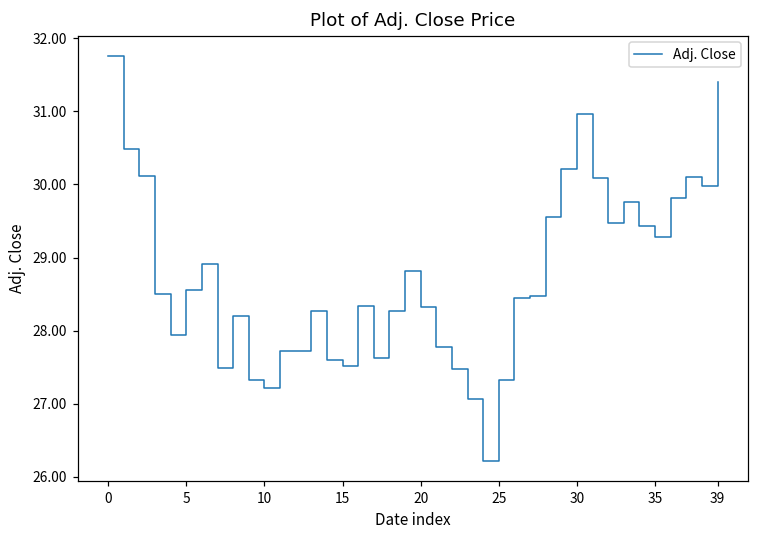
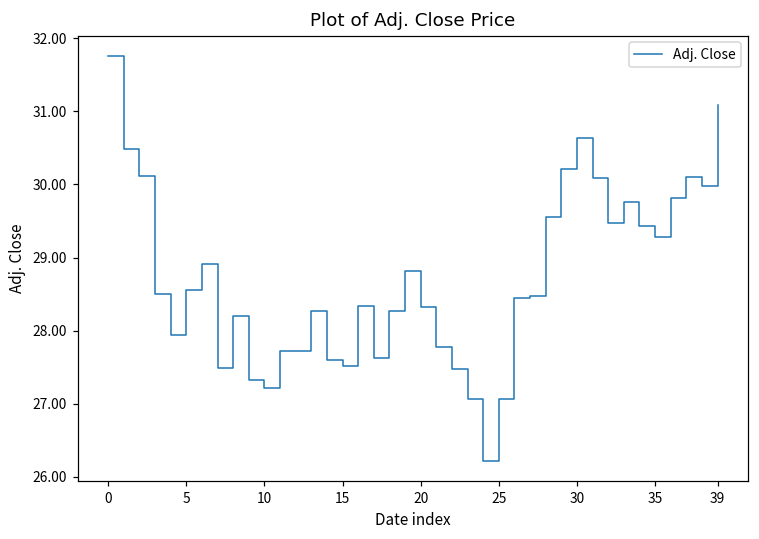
25: 27.3 -> 27.1
30: 31.0 -> 30.6
39: 31.4 -> 31.1
